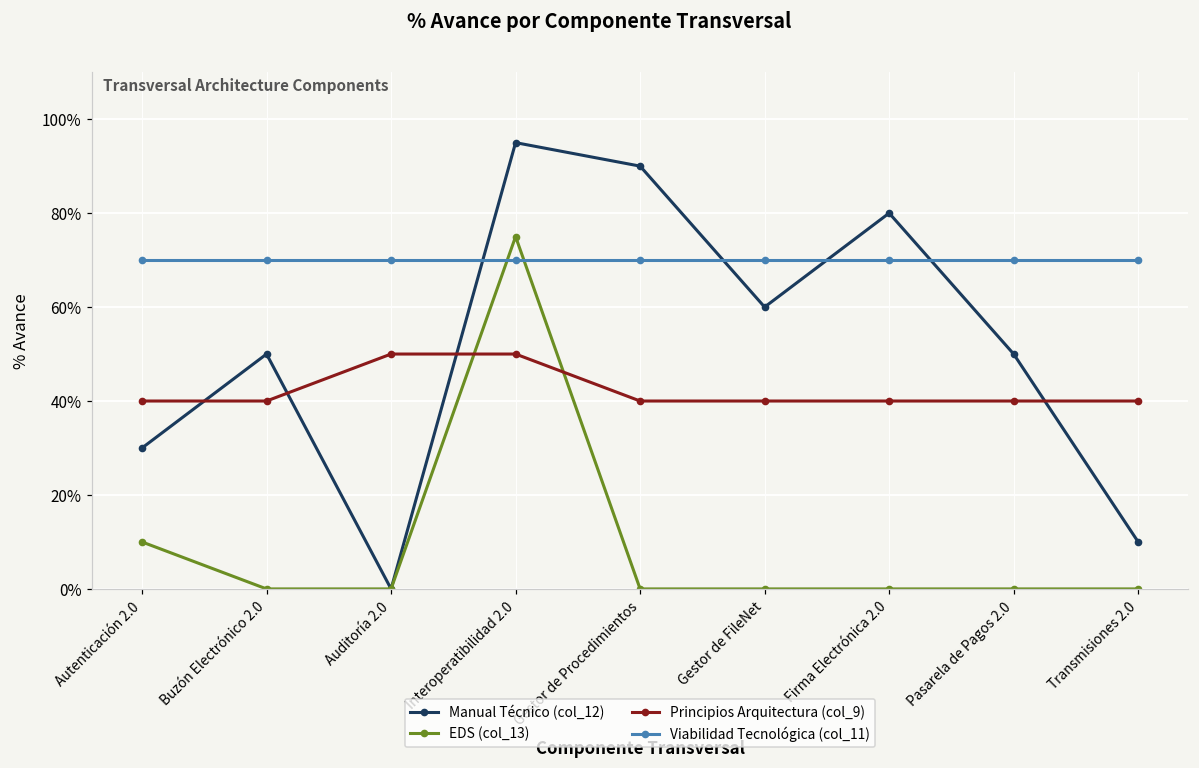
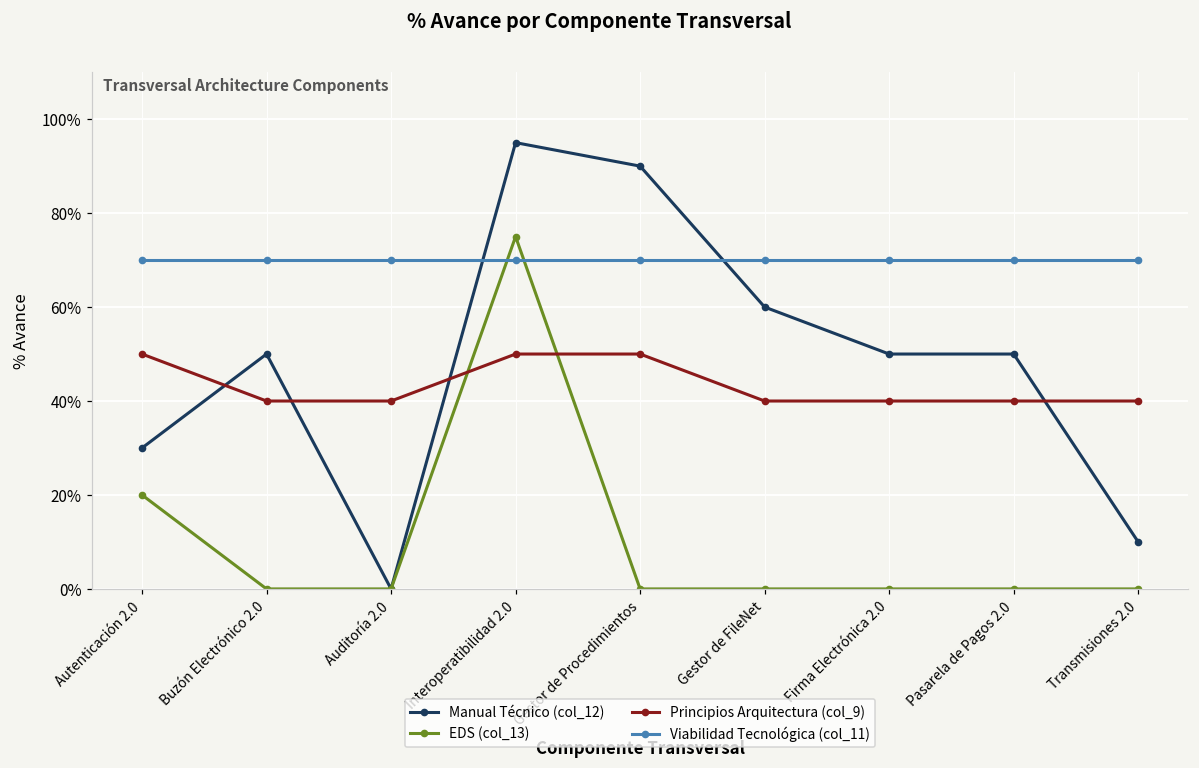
EDS (col_13), Autenticación 2.0: 10% -> 20%
Principios Arquitectura (col_9), Autenticación 2.0: 40% -> 50%
Principios Arquitectura (col_9), Auditoría 2.0: 50% -> 40%
Principios Arquitectura (col_9), Gestor de Procedimientos: 40% -> 50%
Manual Técnico (col_12), Firma Electrónica 2.0: 80% -> 50%
